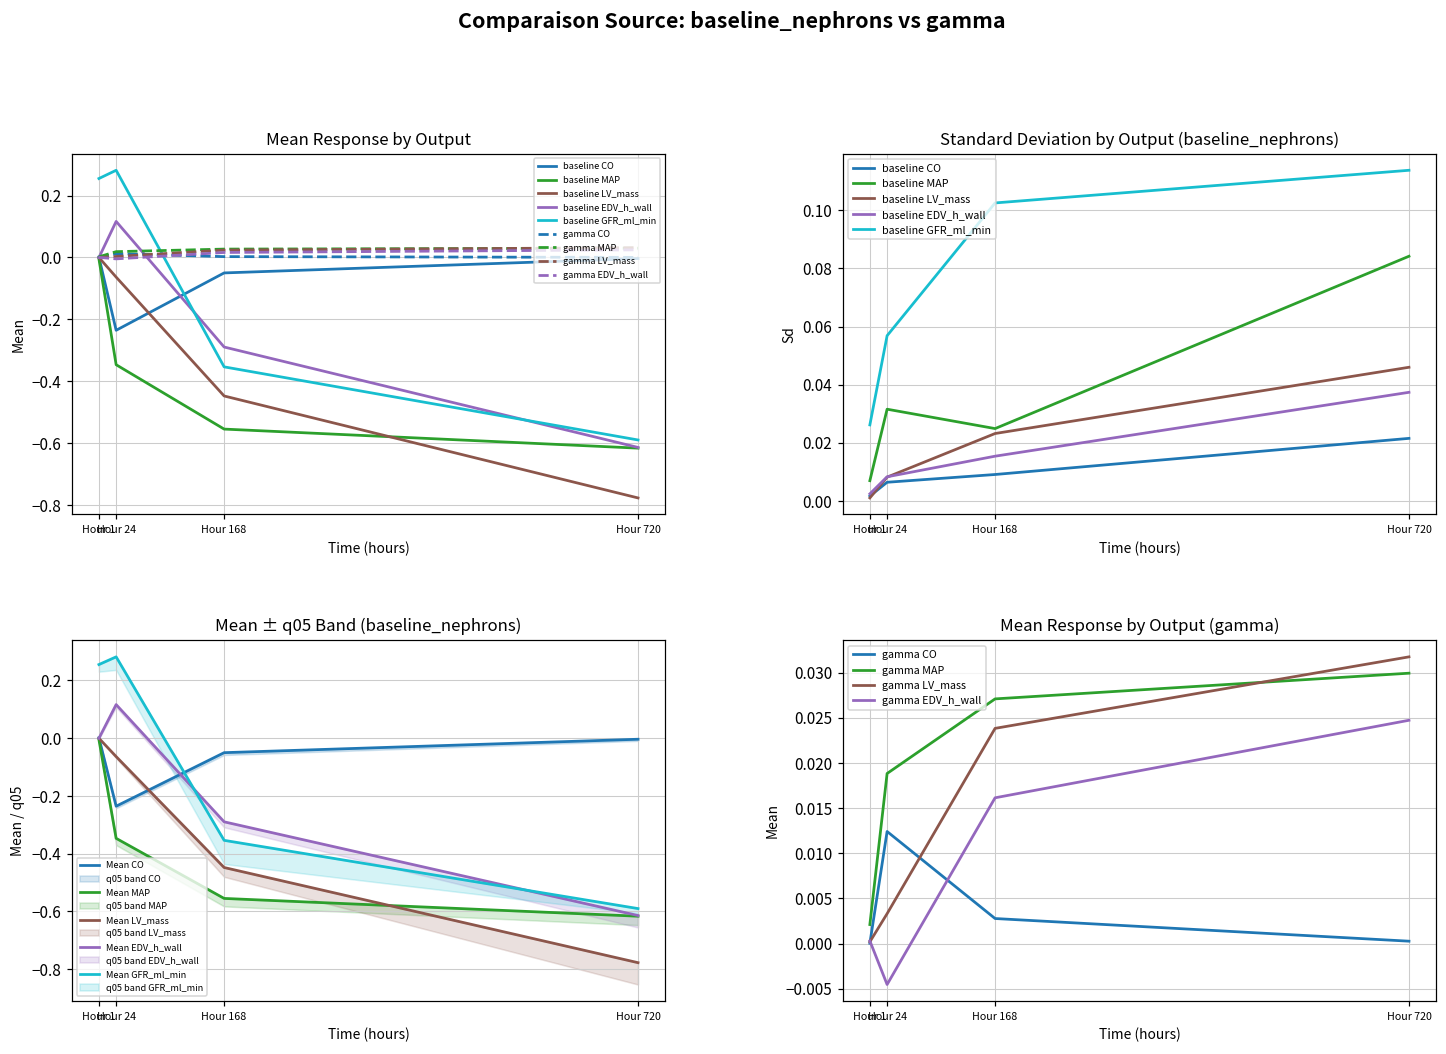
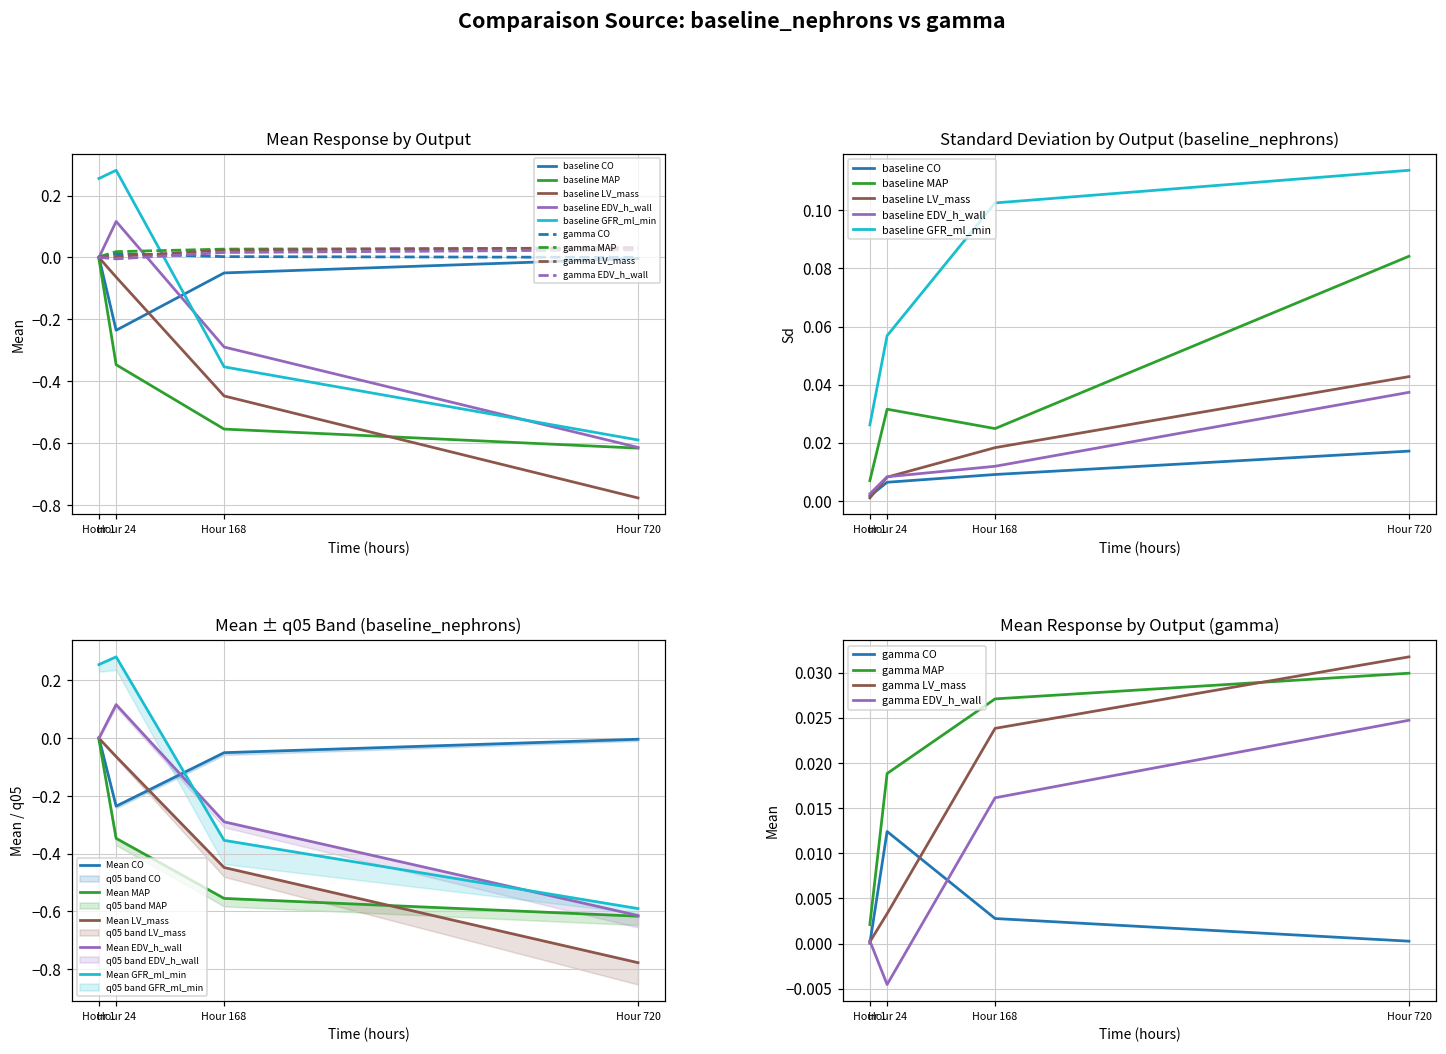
Standard Deviation by Output (baseline_nephrons), baseline LV_mass, Hour 168: 0.023 -> 0.018
Standard Deviation by Output (baseline_nephrons), baseline EDV_h_wall, Hour 168: 0.015 -> 0.012
Standard Deviation by Output (baseline_nephrons), baseline CO, Hour 720: 0.022 -> 0.017
Standard Deviation by Output (baseline_nephrons), baseline LV_mass, Hour 720: 0.046 -> 0.043
